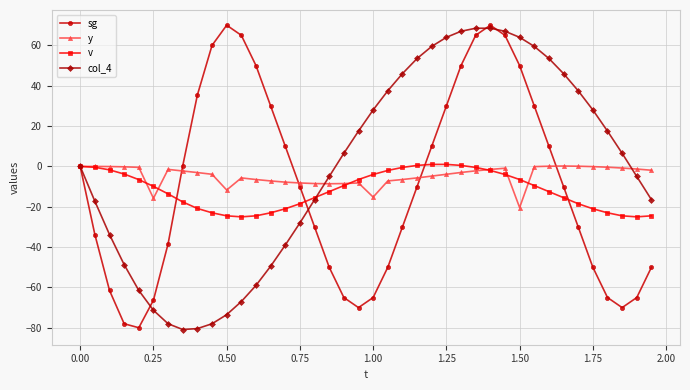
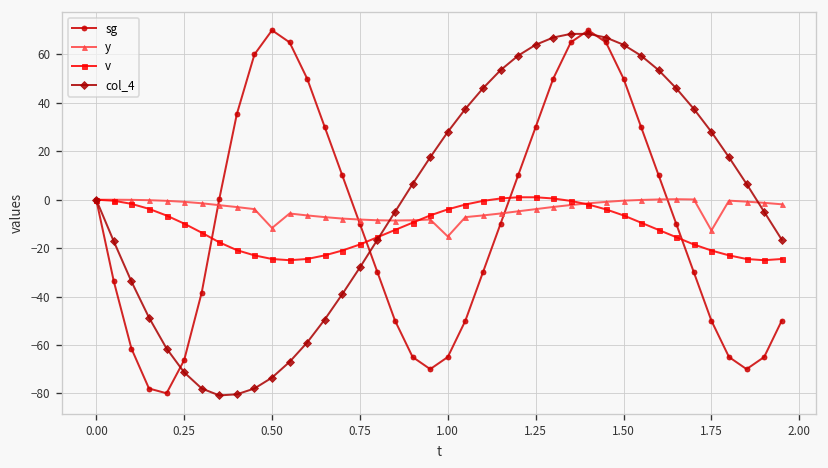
y, 0.25: -16 -> -1
y, 1.50: -20 -> 0
y, 1.75: 0 -> -13
